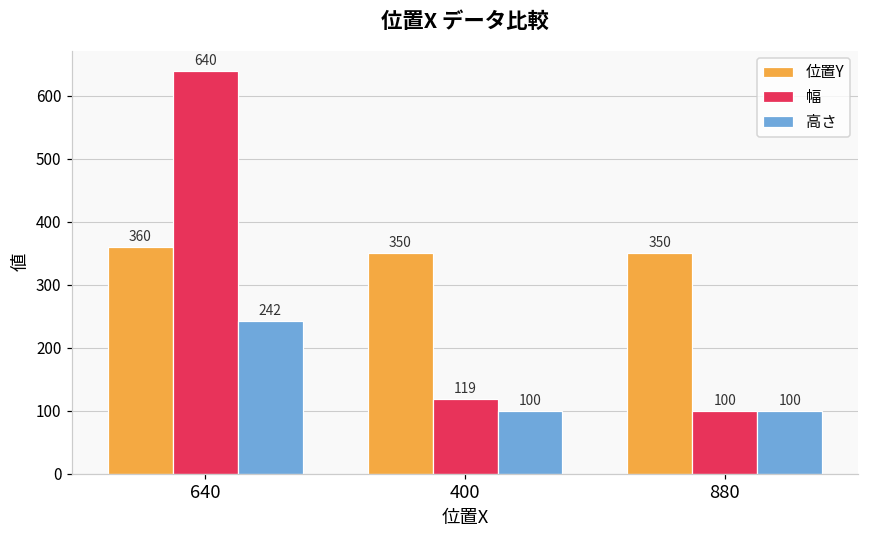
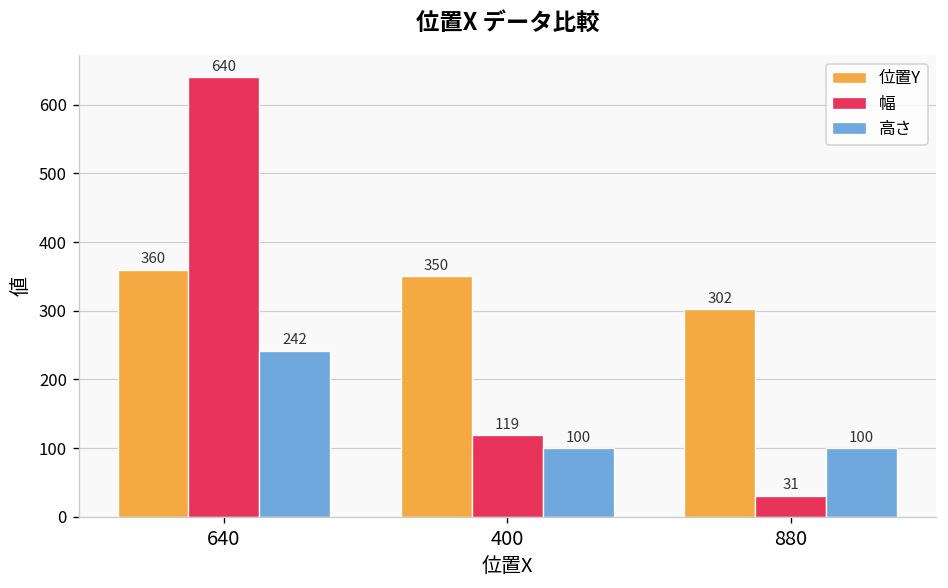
位置Y, 880: 350 -> 302
幅, 880: 100 -> 31
